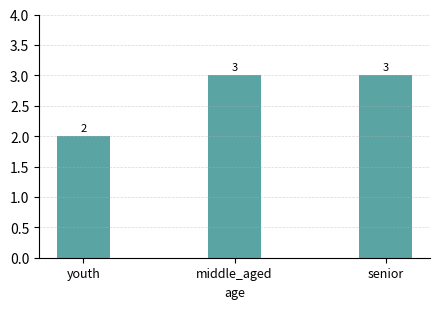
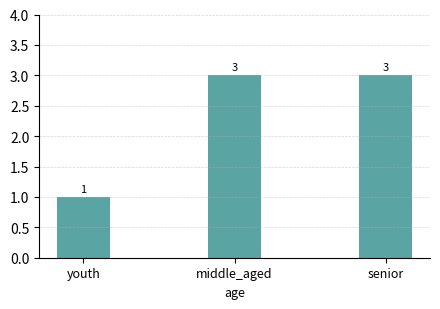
youth: 2 -> 1
